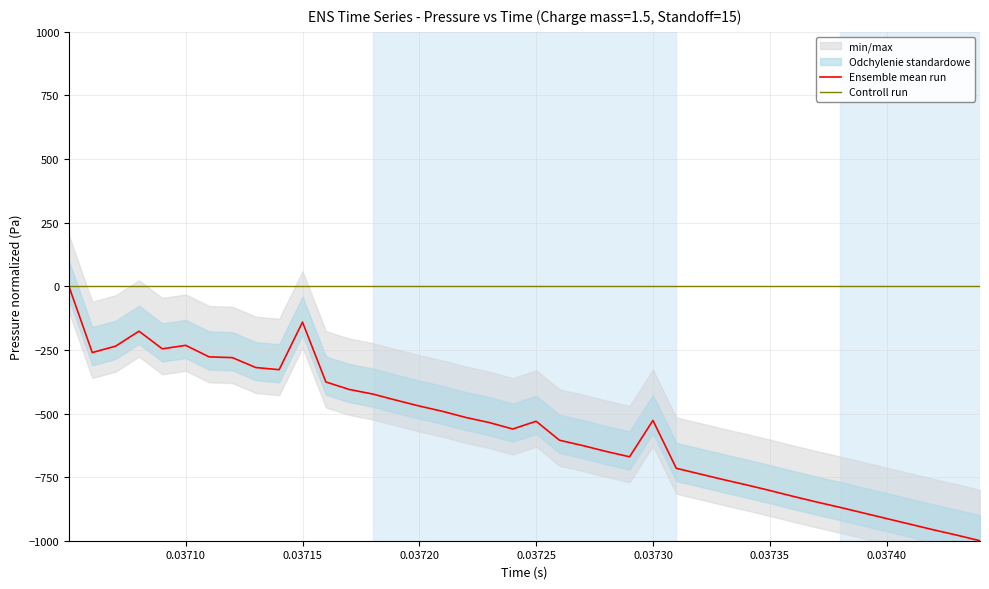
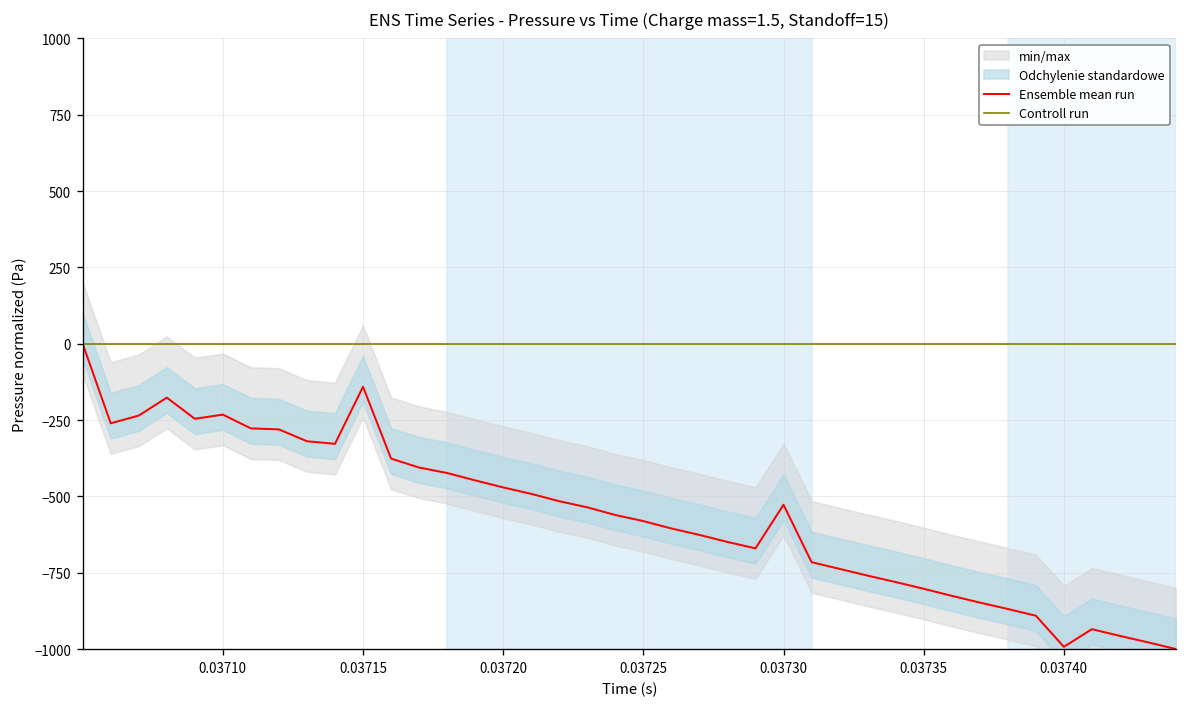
Ensemble mean run, 0.03725: -530 -> -580
Ensemble mean run, 0.03740: -910 -> -990
